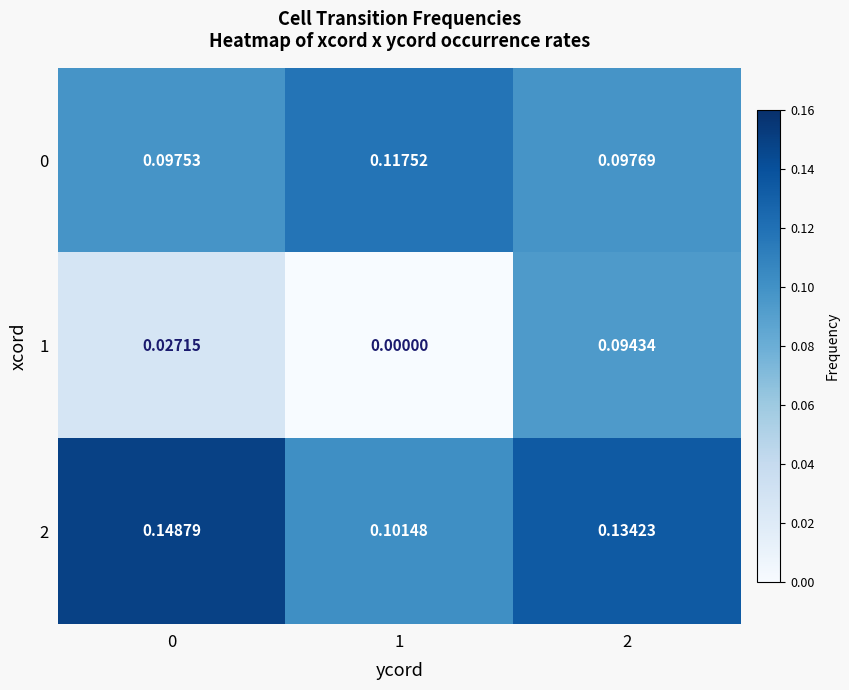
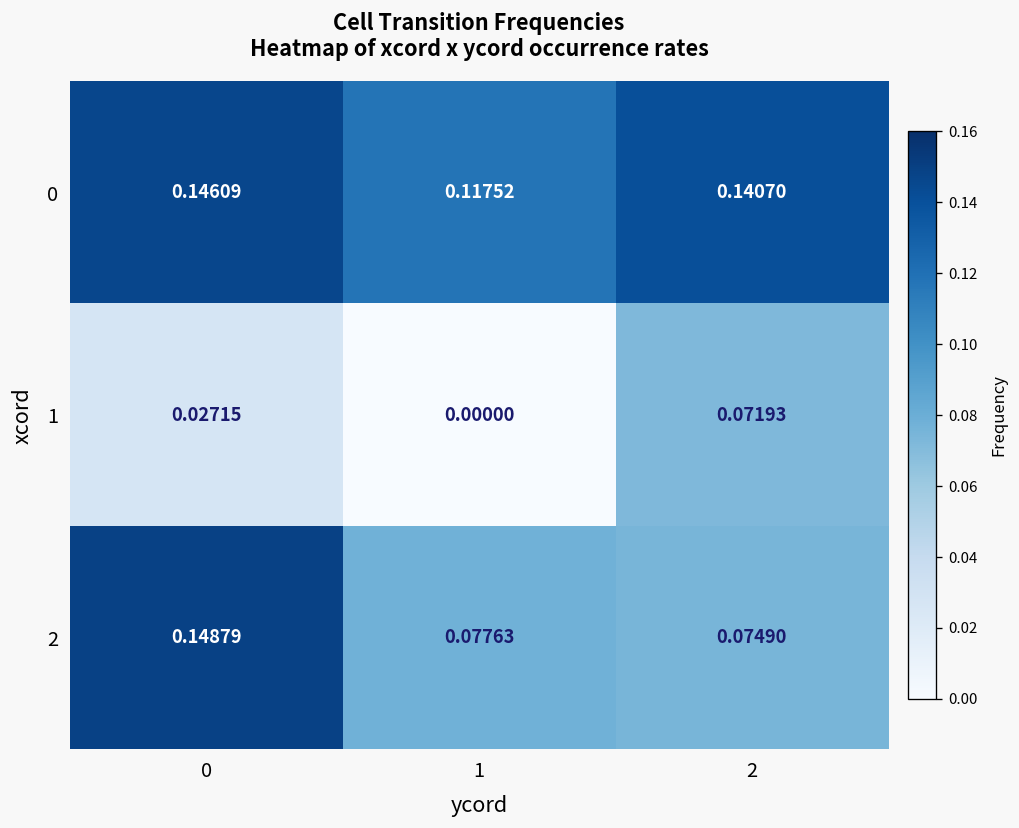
0, 0: 0.09753 -> 0.14609
0, 2: 0.09769 -> 0.14070
1, 2: 0.09434 -> 0.07193
2, 1: 0.10148 -> 0.07763
2, 2: 0.13423 -> 0.07490
